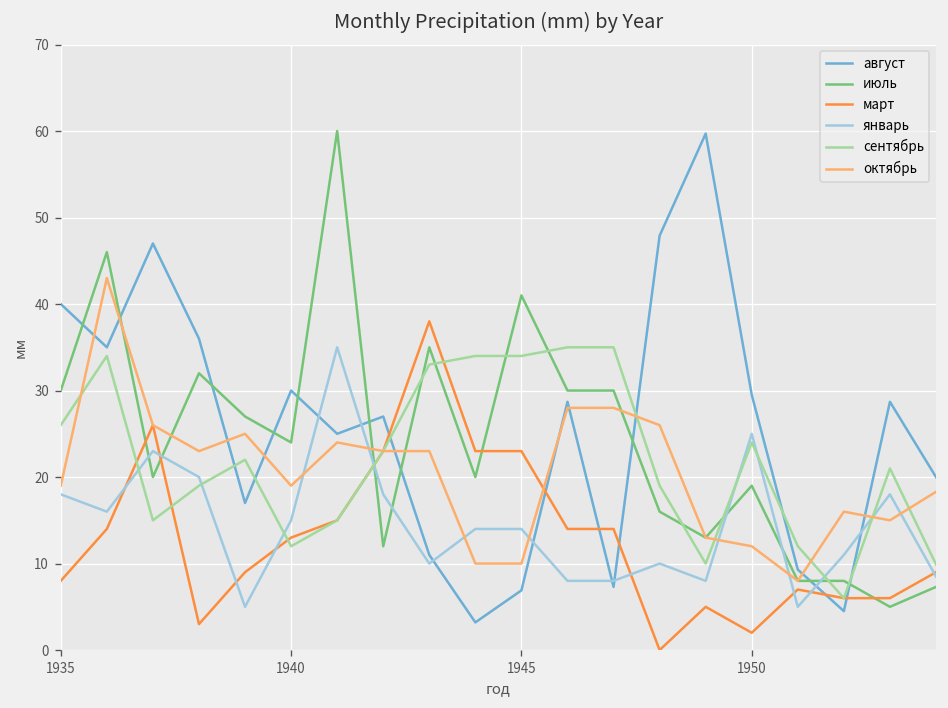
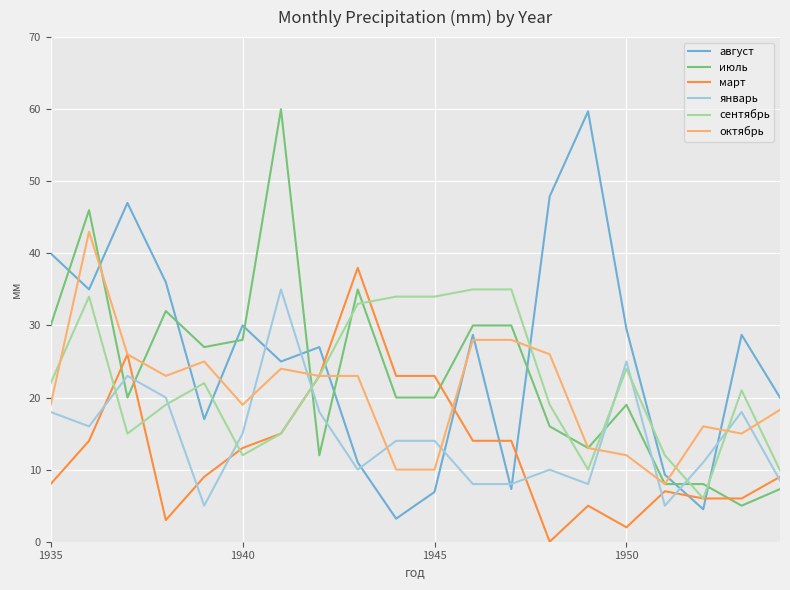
сентябрь, 1935: 26 -> 22
июль, 1940: 24 -> 28
июль, 1945: 41 -> 20
